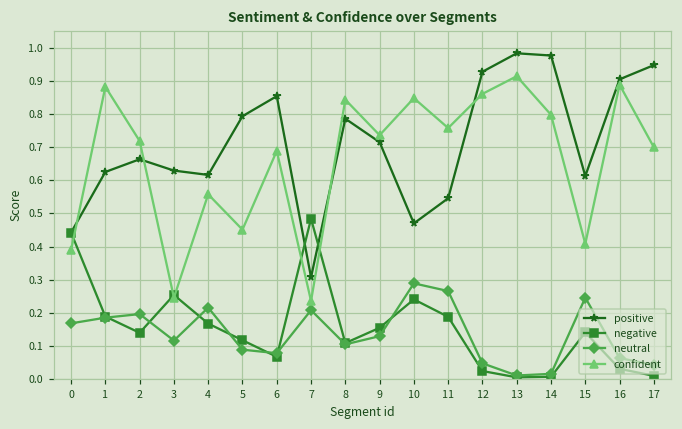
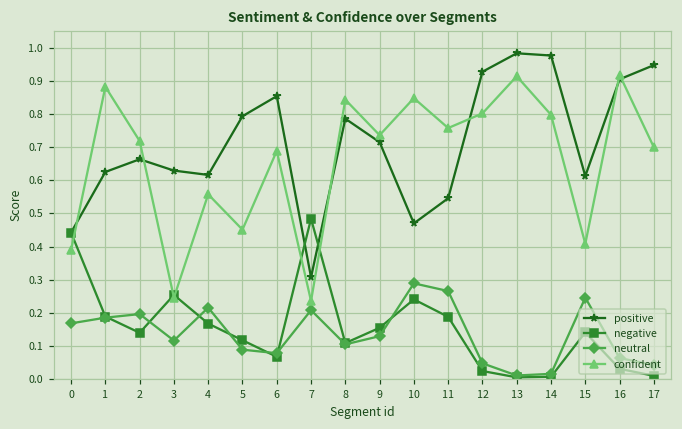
confident, 12: 0.86 -> 0.80
confident, 16: 0.89 -> 0.92
